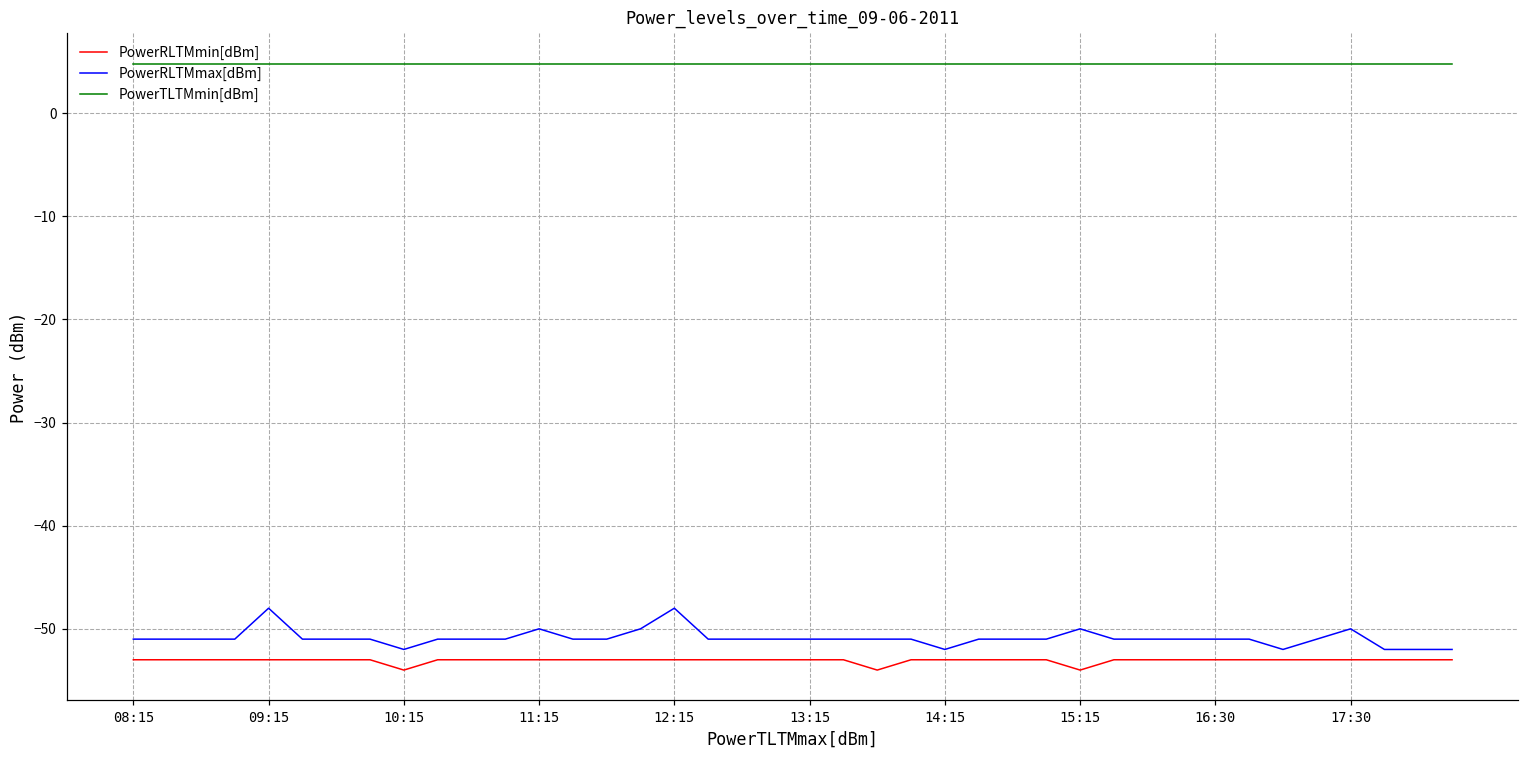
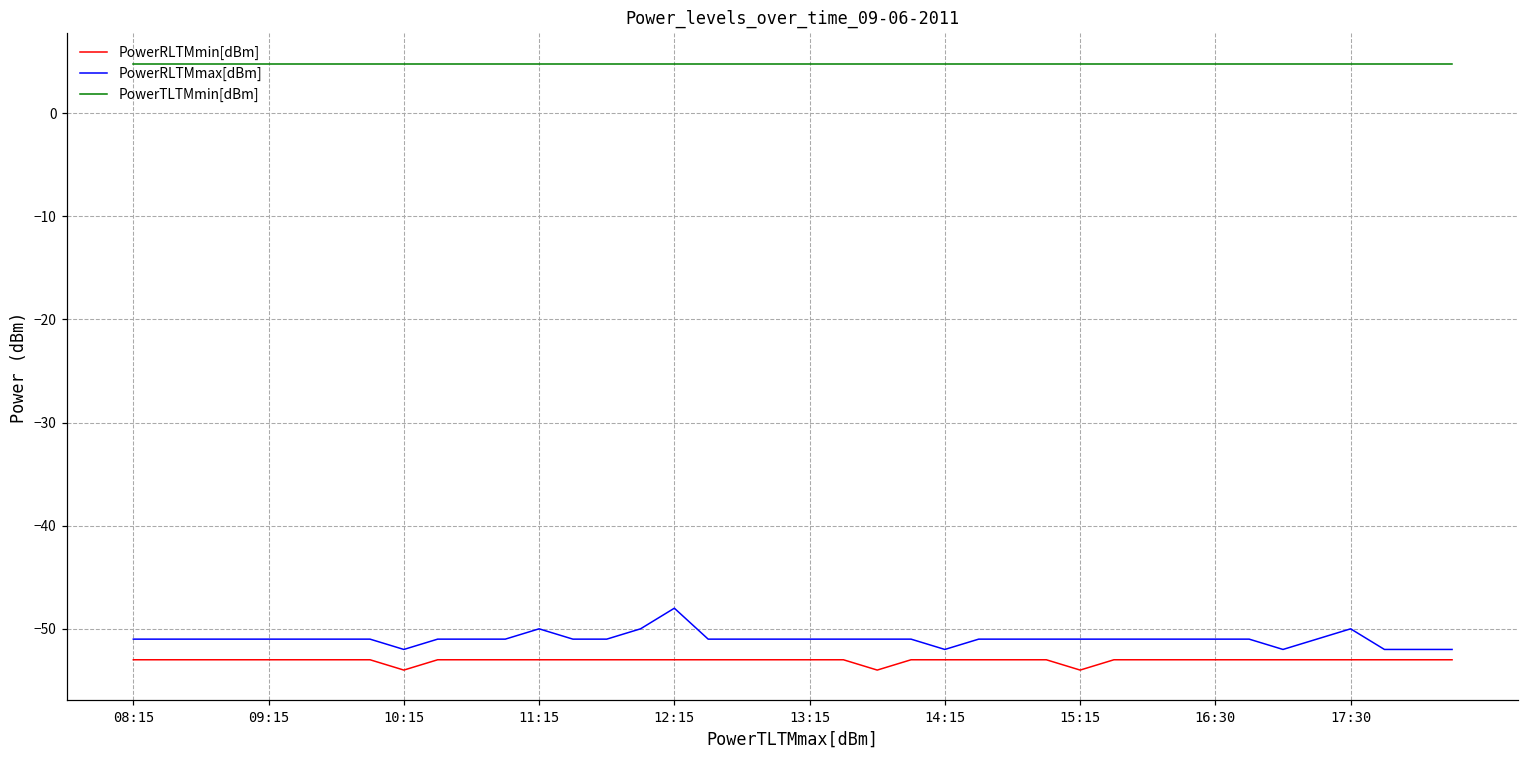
PowerRLTMmax[dBm], 09:15: -48 -> -51
PowerRLTMmax[dBm], 15:15: -50 -> -51
